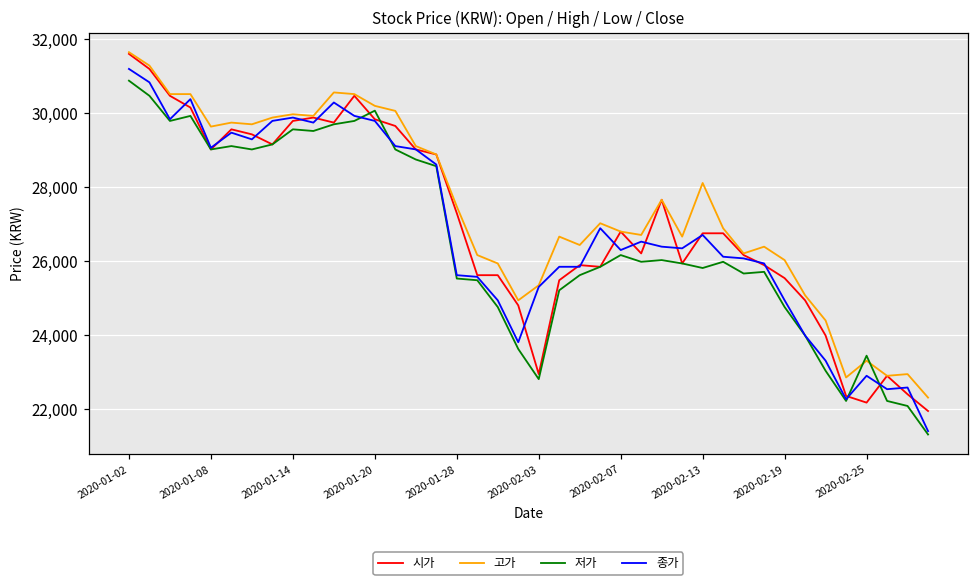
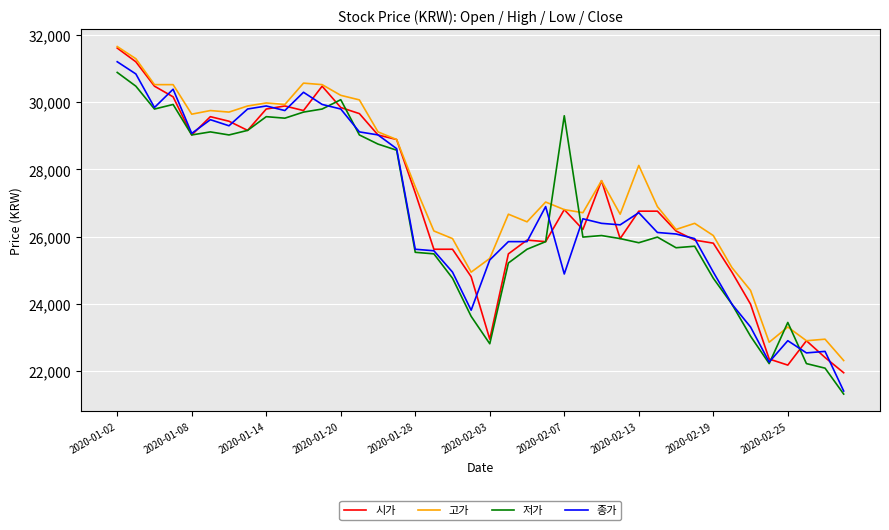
저가, 2020-02-07: 26,200 -> 29,600
종가, 2020-02-07: 26,300 -> 24,900
시가, 2020-02-19: 25,500 -> 25,800
